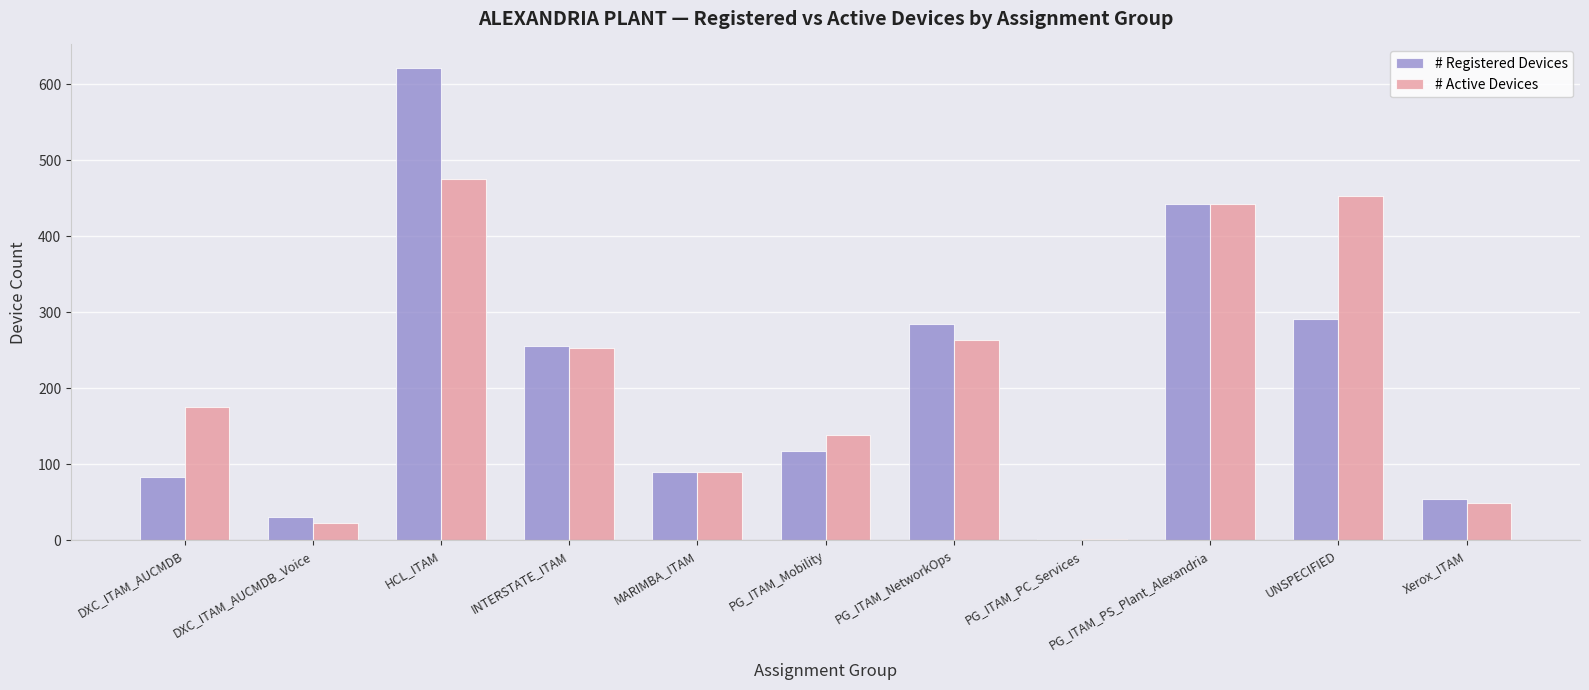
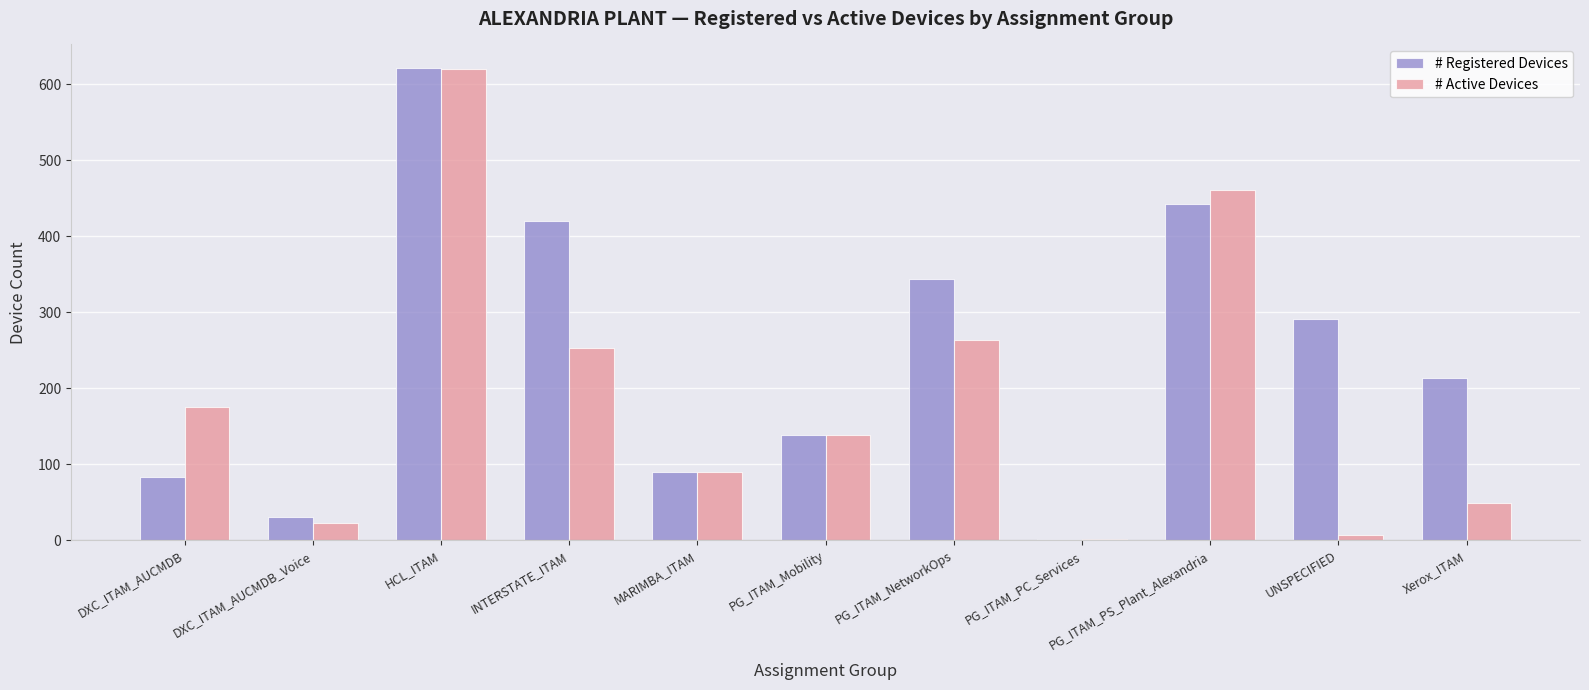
# Active Devices, HCL_ITAM: 480 -> 620
# Registered Devices, INTERSTATE_ITAM: 260 -> 420
# Registered Devices, PG_ITAM_Mobility: 120 -> 140
# Registered Devices, PG_ITAM_NetworkOps: 290 -> 340
# Active Devices, PG_ITAM_PS_Plant_Alexandria: 440 -> 460
# Active Devices, UNSPECIFIED: 450 -> 10
# Registered Devices, Xerox_ITAM: 50 -> 210
